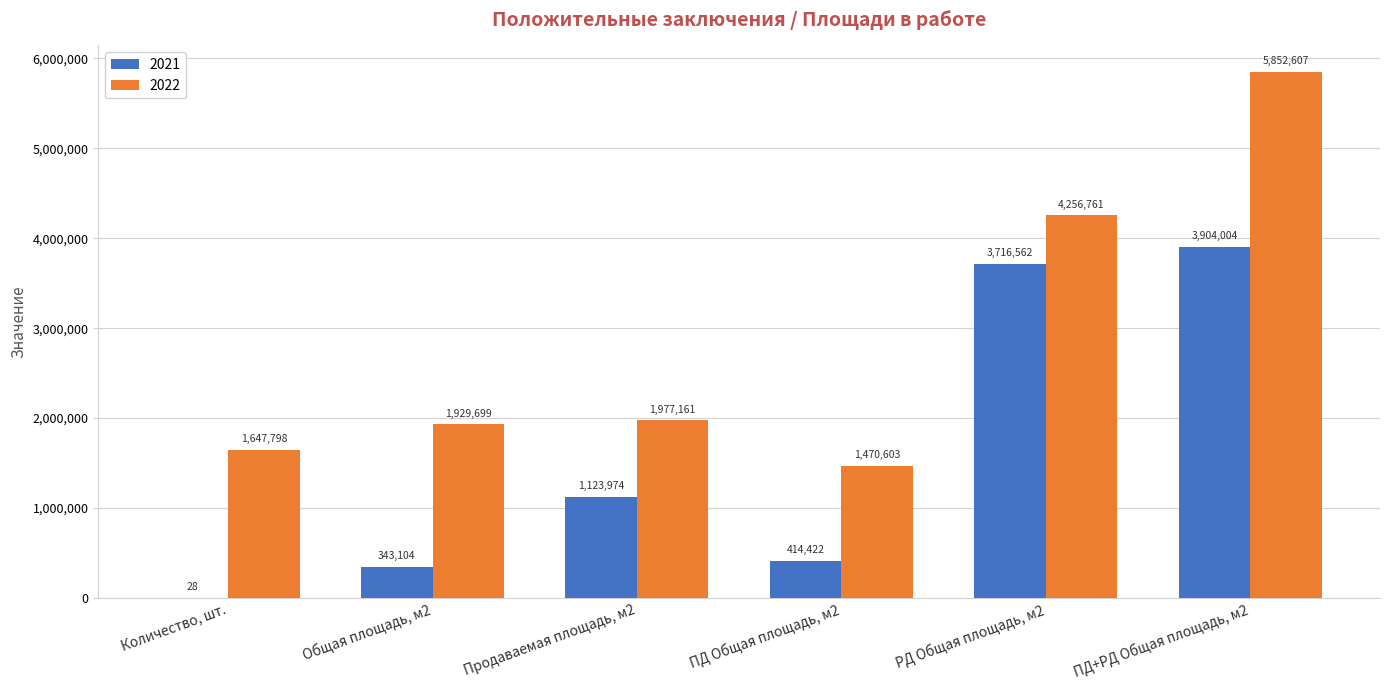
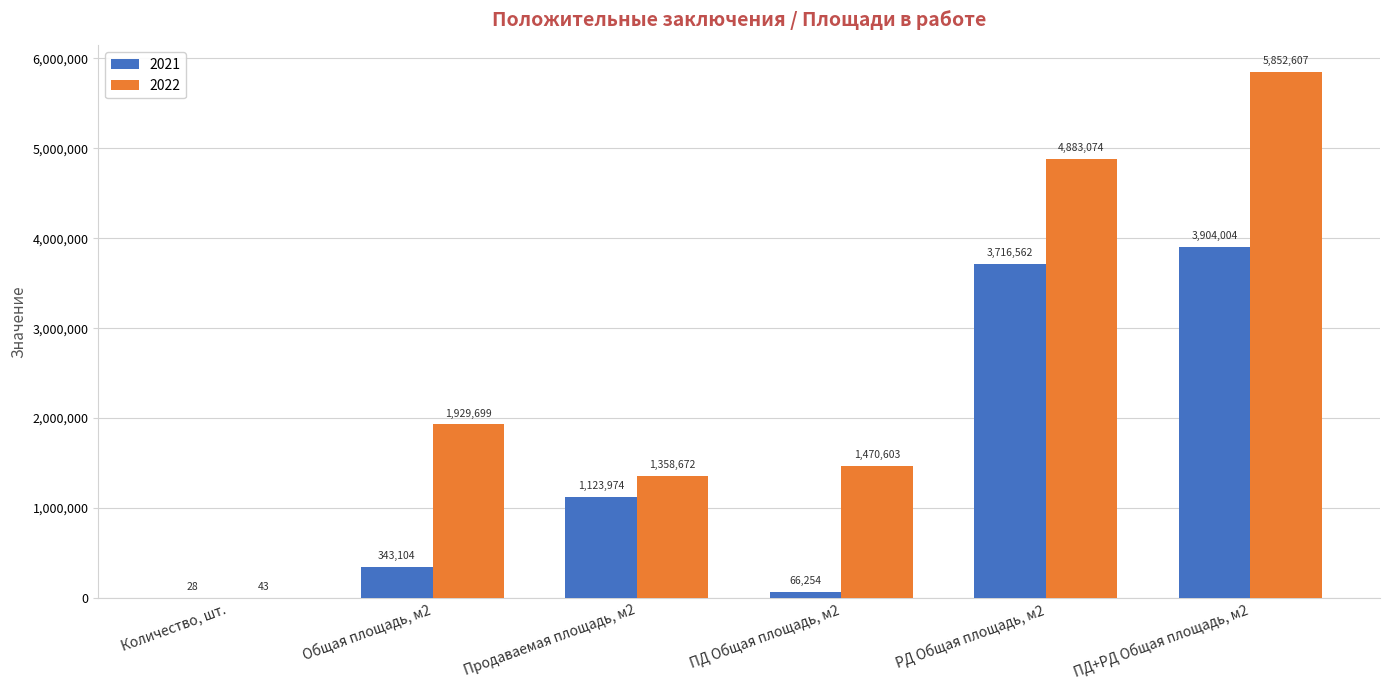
2022, Количество, шт.: 1,647,798 -> 43
2022, Продаваемая площадь, м2: 1,977,161 -> 1,358,672
2021, ПД Общая площадь, м2: 414,422 -> 66,254
2022, РД Общая площадь, м2: 4,256,761 -> 4,883,074
